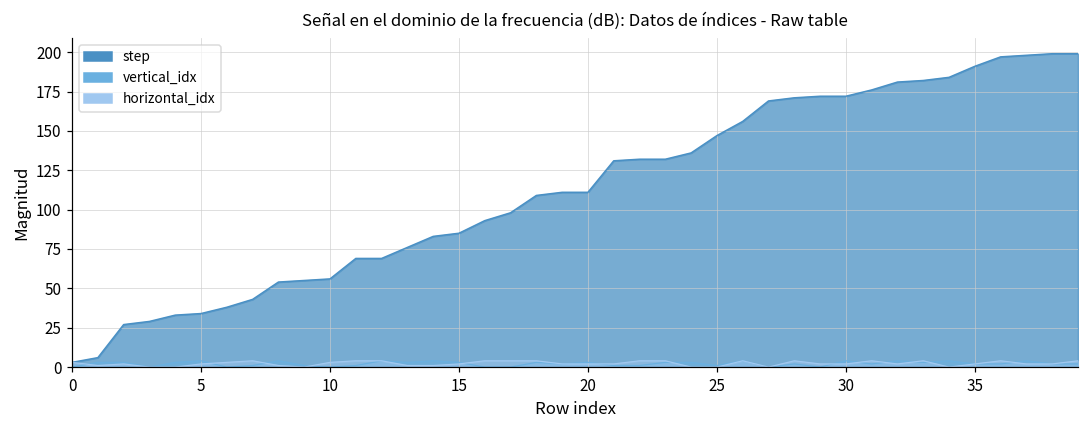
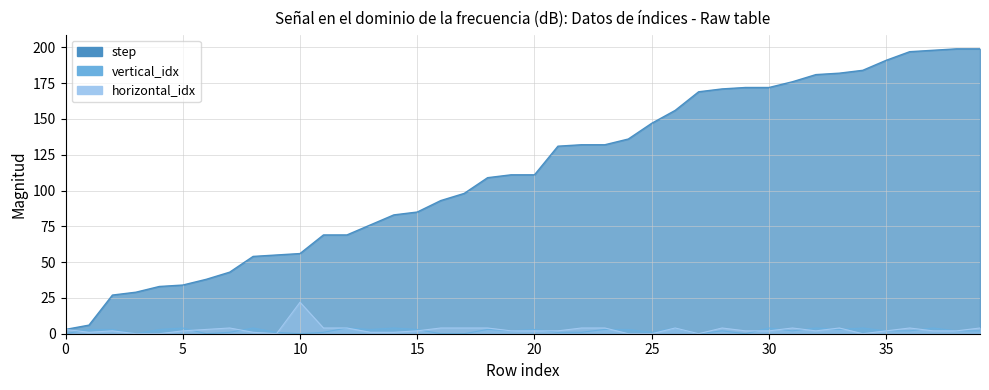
horizontal_idx, 10: 3 -> 22
